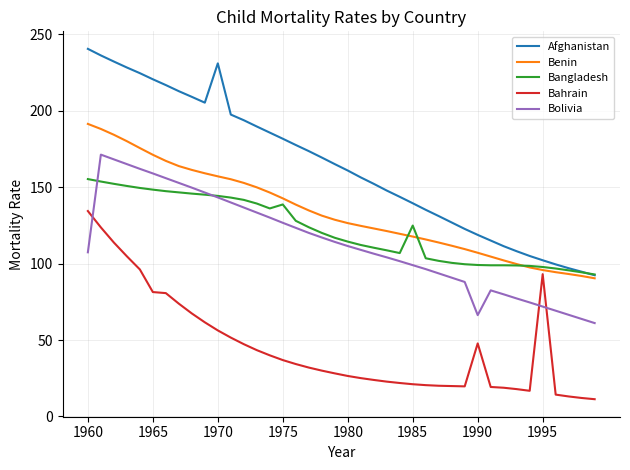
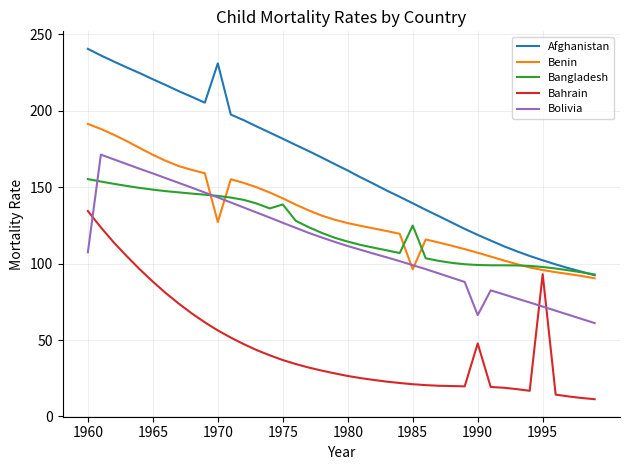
Bahrain, 1965: 81 -> 88
Benin, 1970: 157 -> 127
Benin, 1985: 118 -> 96
